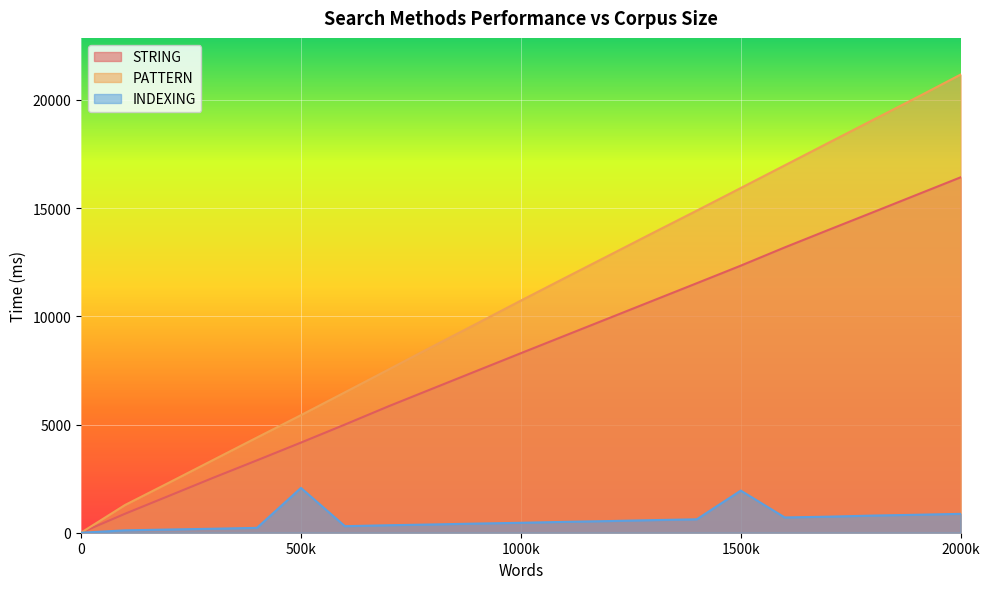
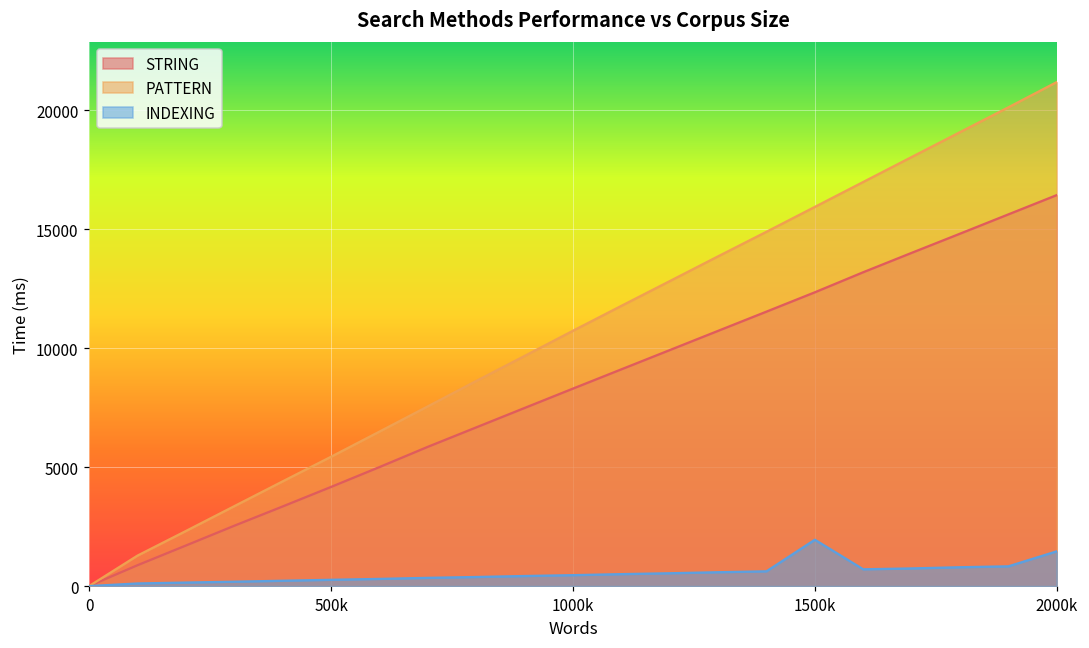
INDEXING, 500k: 2100 -> 300
INDEXING, 2000k: 900 -> 1500
